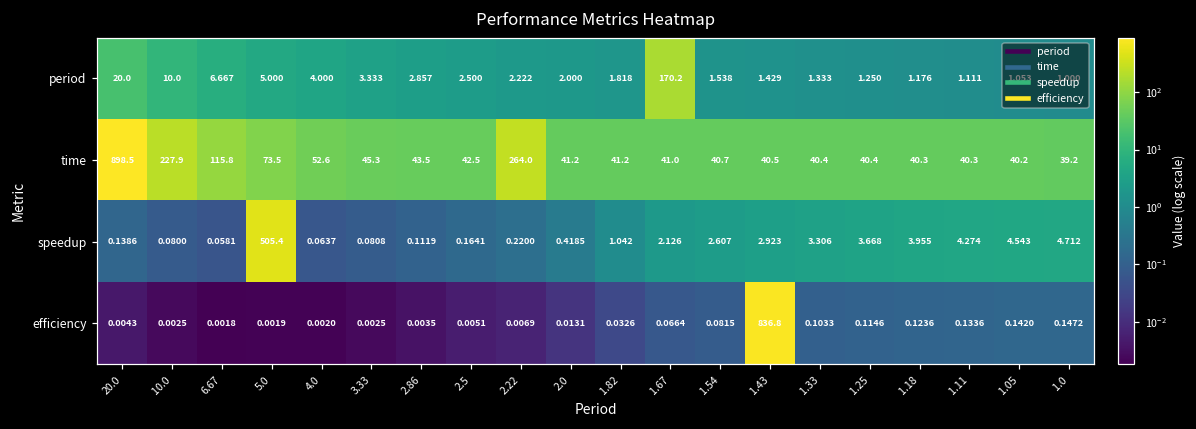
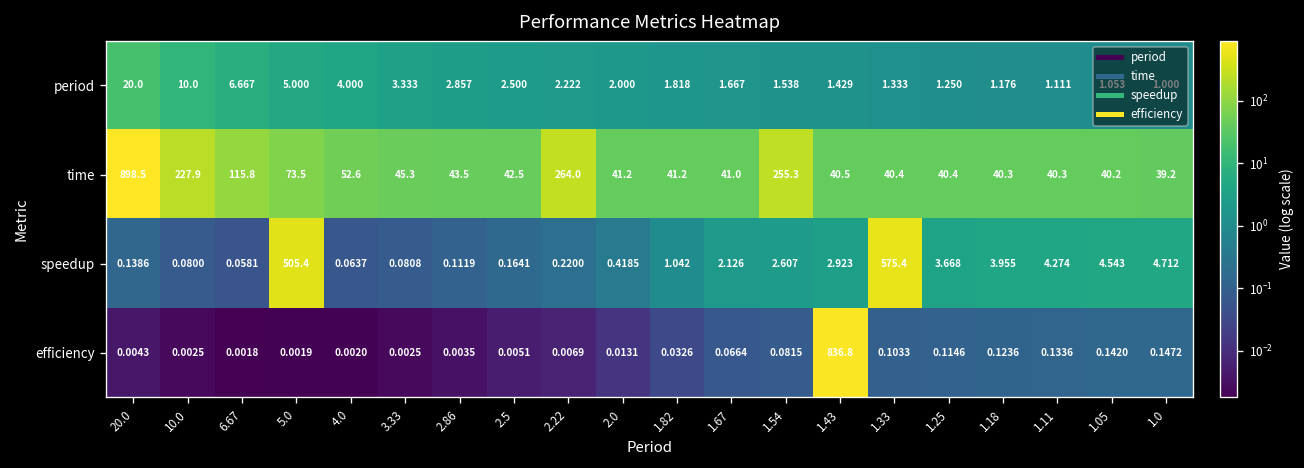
period, 1.67: 170.2 -> 1.667
time, 1.54: 40.7 -> 255.3
speedup, 1.33: 3.306 -> 575.4
